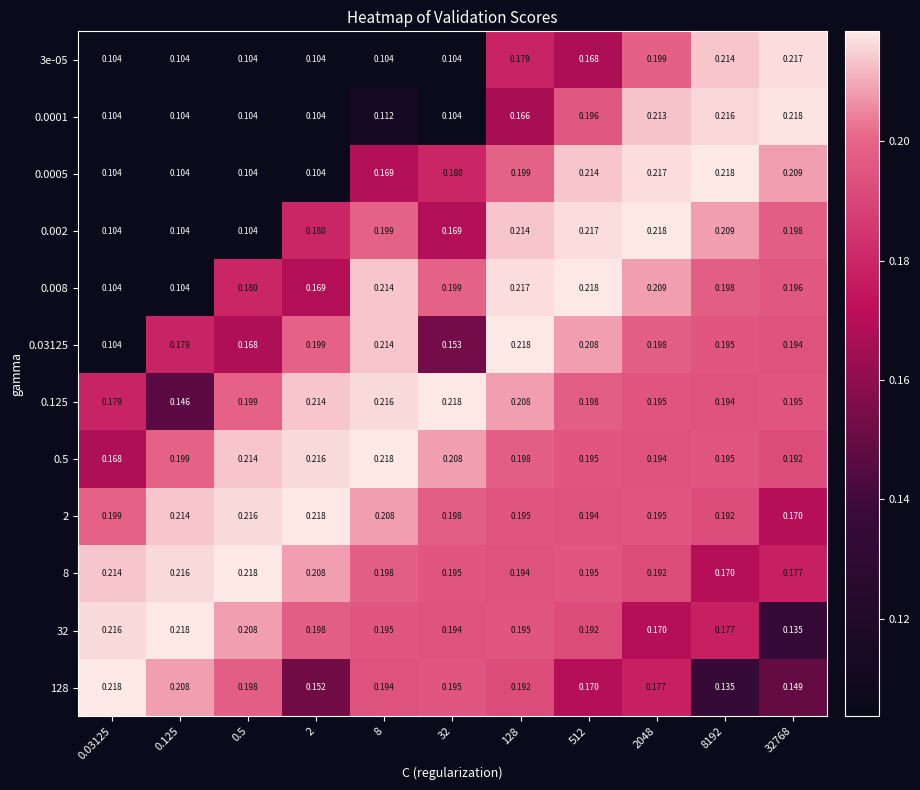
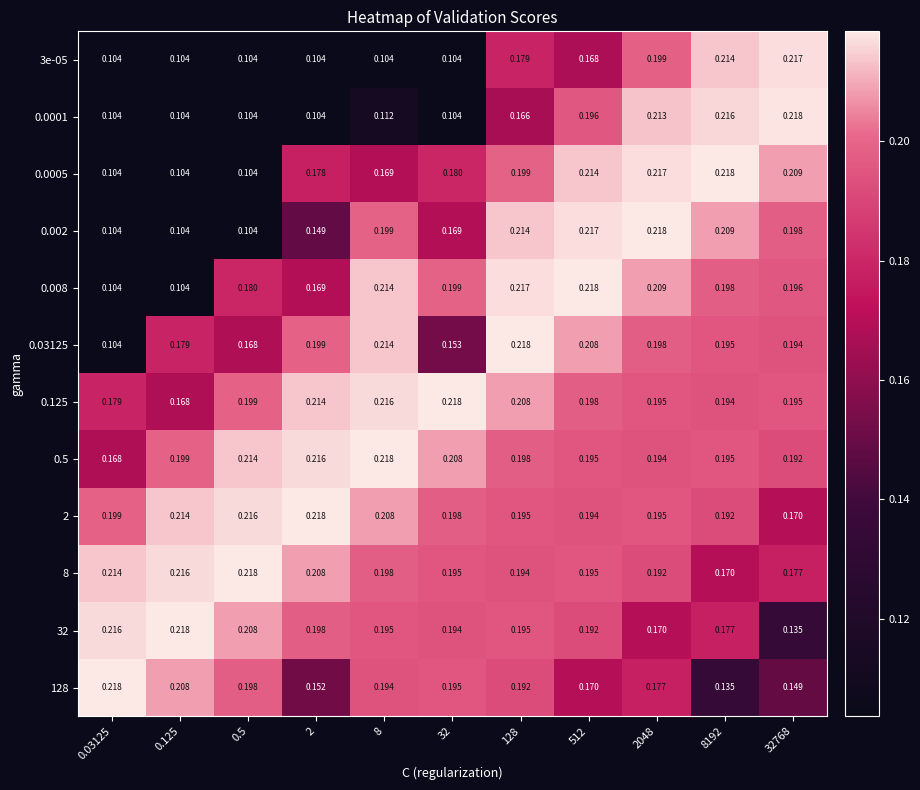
0.0005, 2: 0.104 -> 0.178
0.002, 2: 0.180 -> 0.149
0.125, 0.125: 0.146 -> 0.168
